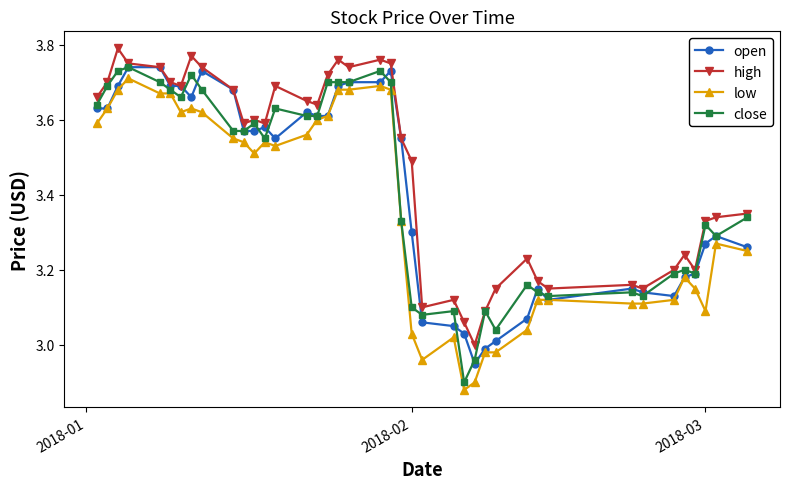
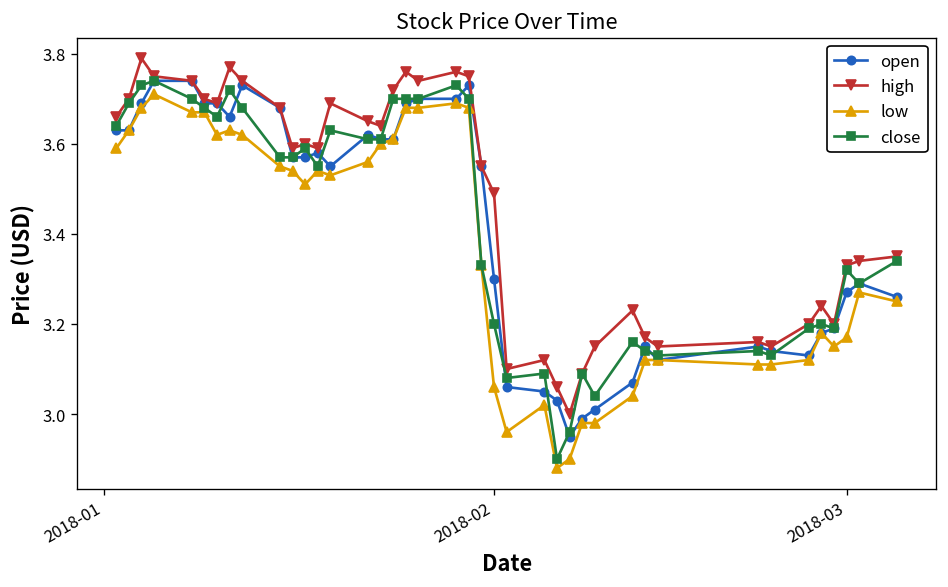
low, 2018-02: 3.03 -> 3.06
close, 2018-02: 3.1 -> 3.2
low, 2018-03: 3.09 -> 3.17
